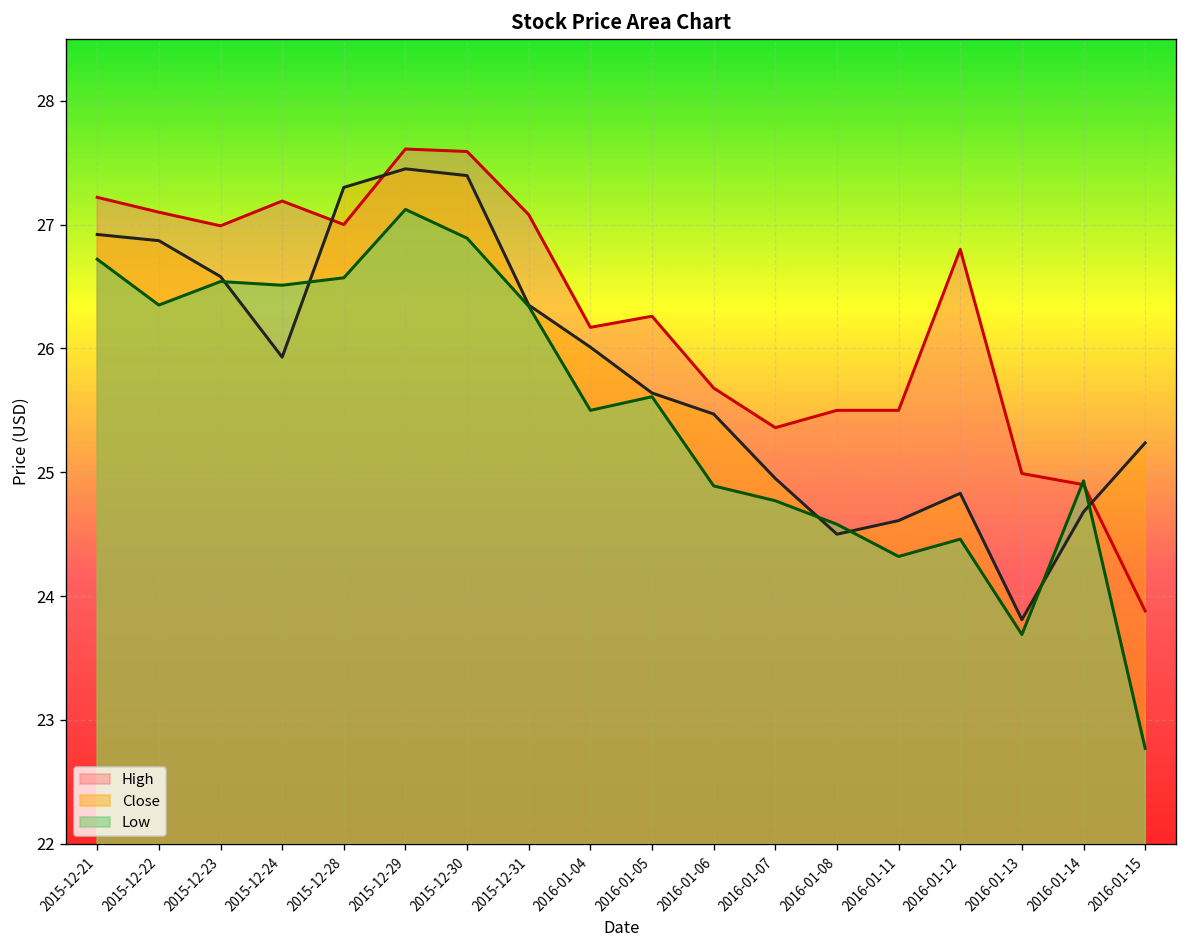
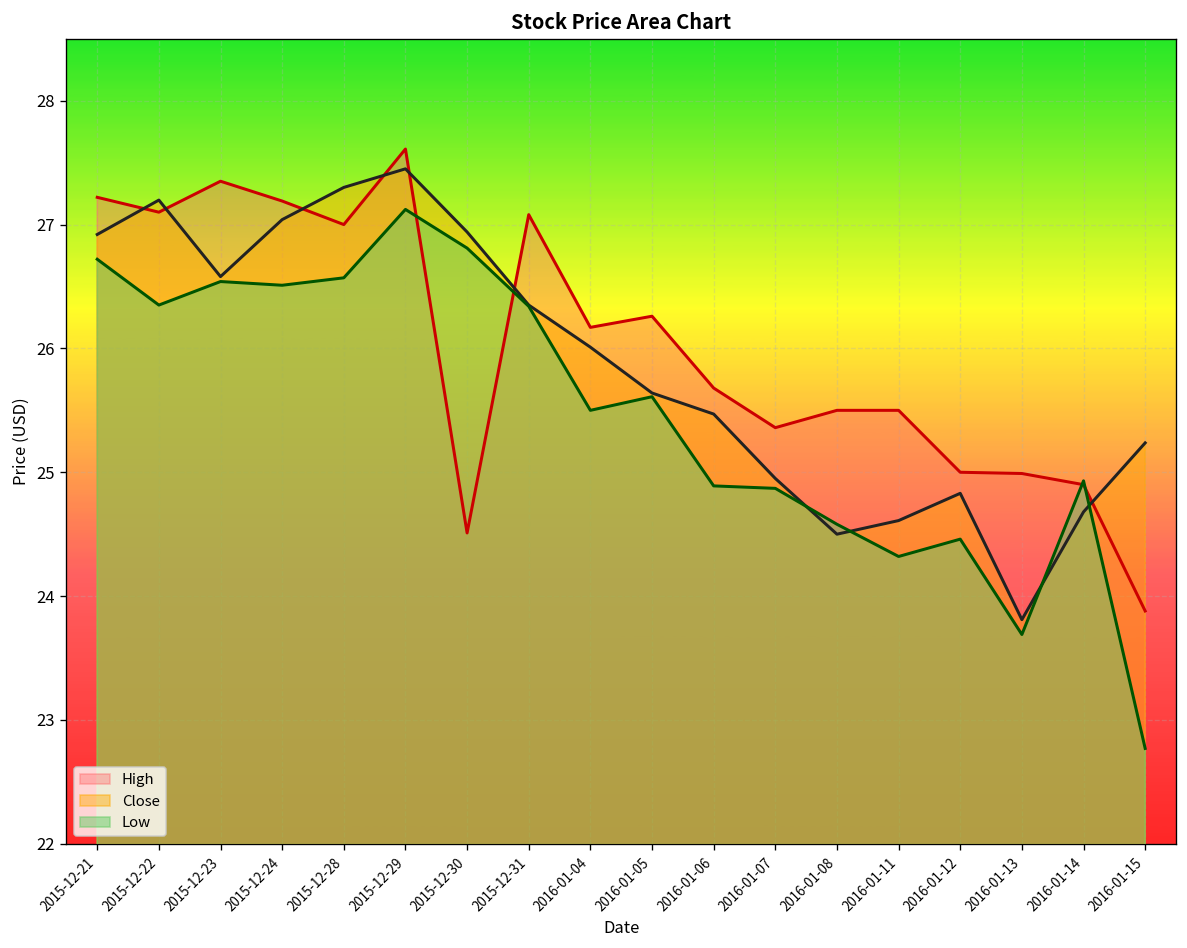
Close, 2015-12-22: 26.87 -> 27.20
High, 2015-12-23: 26.99 -> 27.35
Close, 2015-12-24: 25.93 -> 27.04
High, 2015-12-30: 27.59 -> 24.51
Close, 2015-12-30: 27.40 -> 26.94
Low, 2015-12-30: 26.89 -> 26.81
Low, 2016-01-07: 24.77 -> 24.87
High, 2016-01-12: 26.8 -> 25.0
